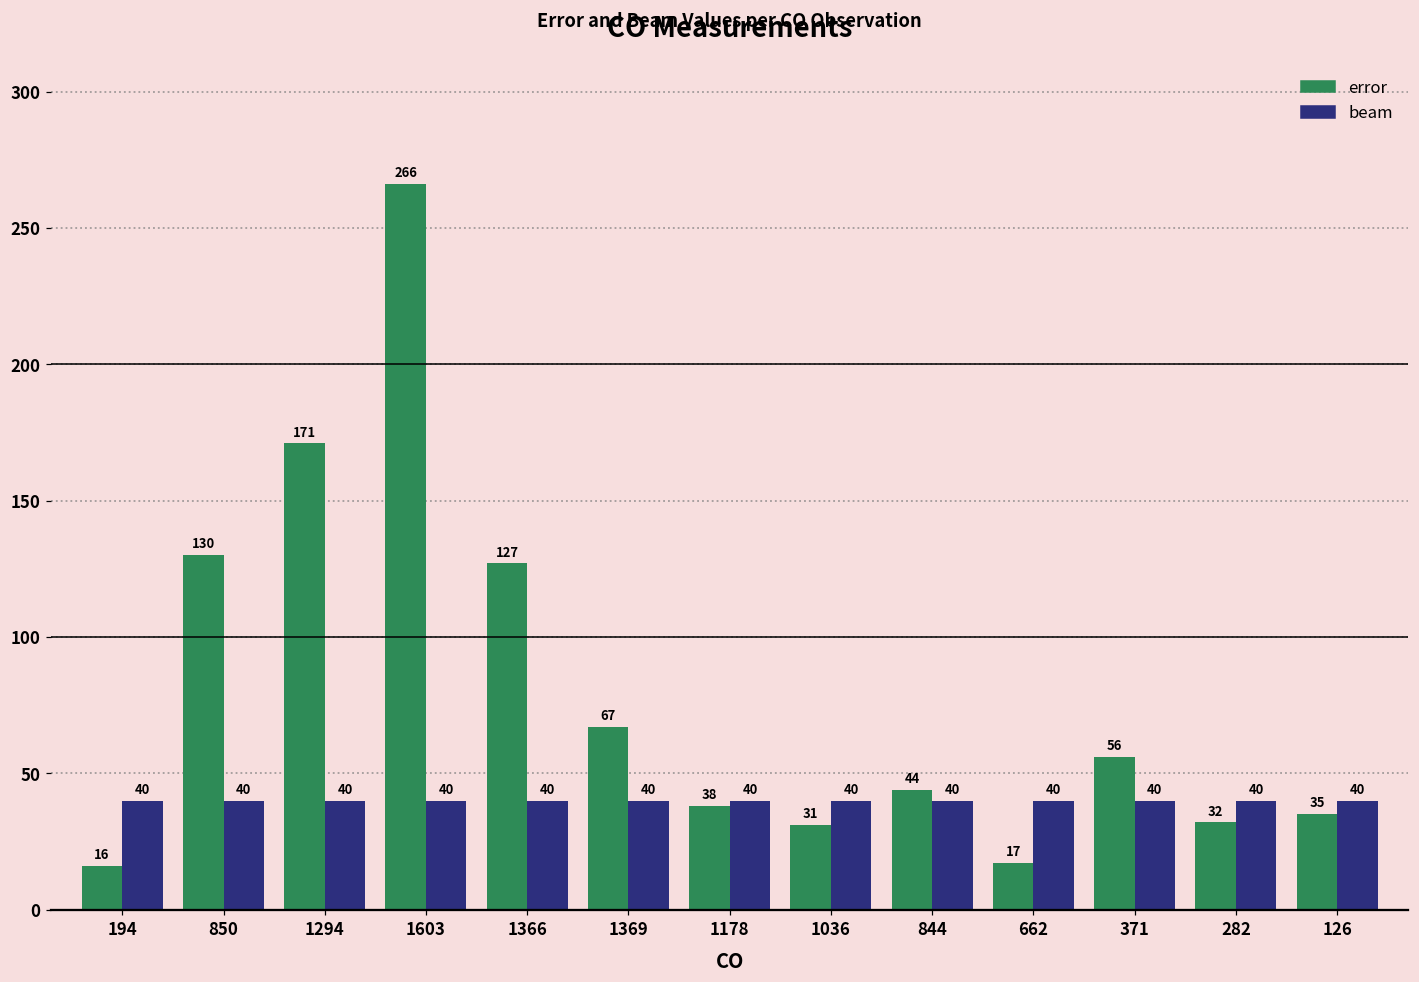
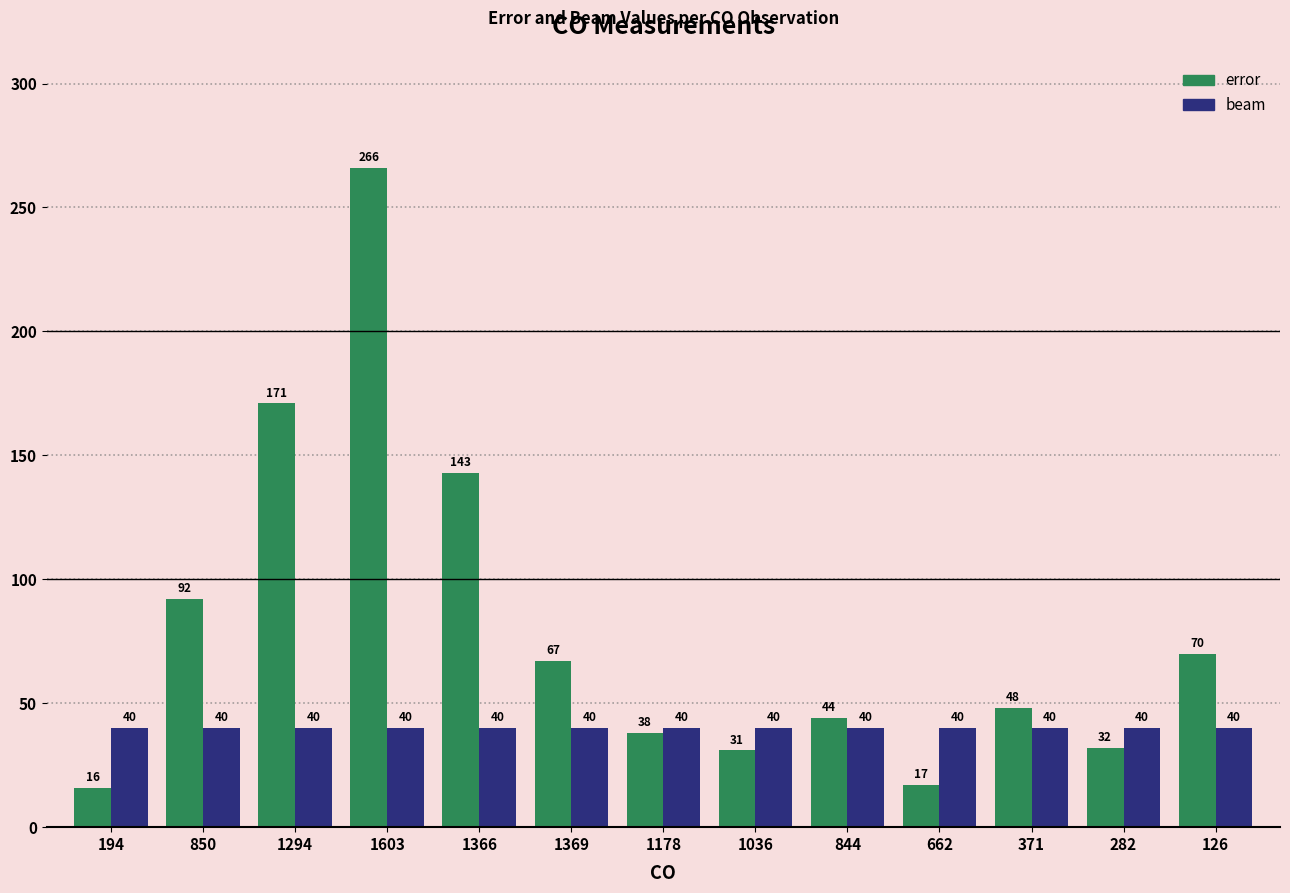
error, 850: 130 -> 92
error, 1366: 127 -> 143
error, 371: 56 -> 48
error, 126: 35 -> 70
